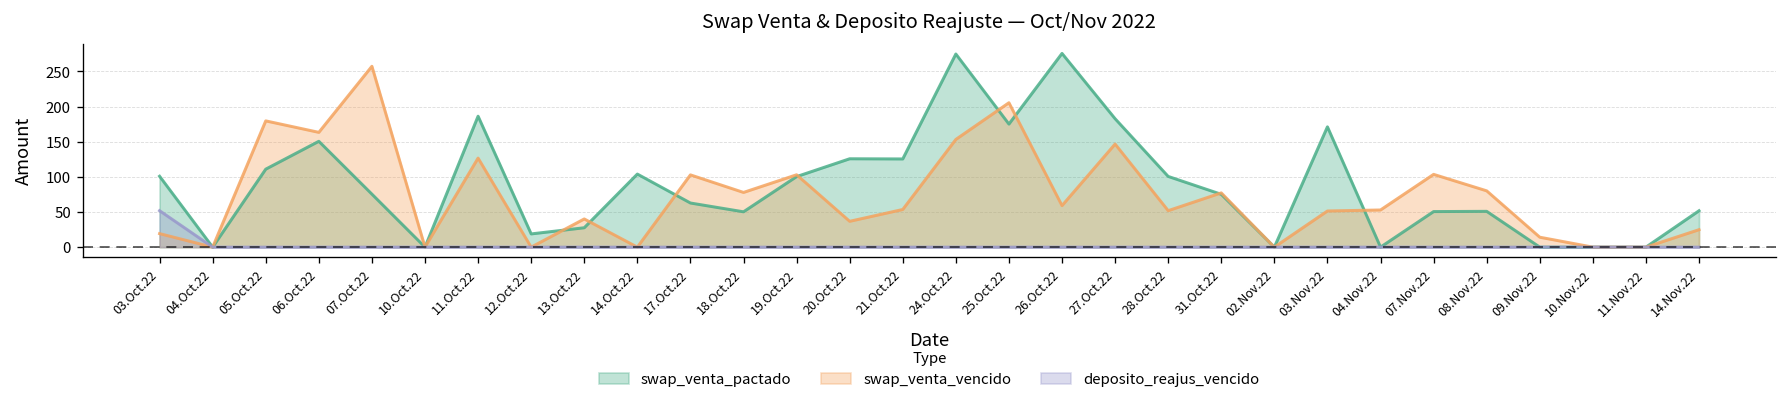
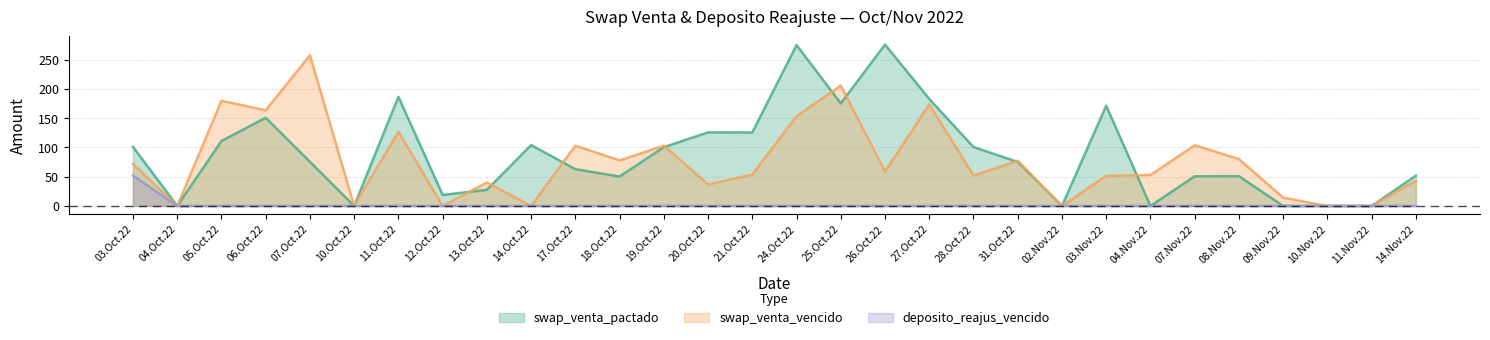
swap_venta_vencido, 03.Oct.22: 20 -> 70
swap_venta_vencido, 27.Oct.22: 150 -> 170
swap_venta_vencido, 14.Nov.22: 20 -> 40
